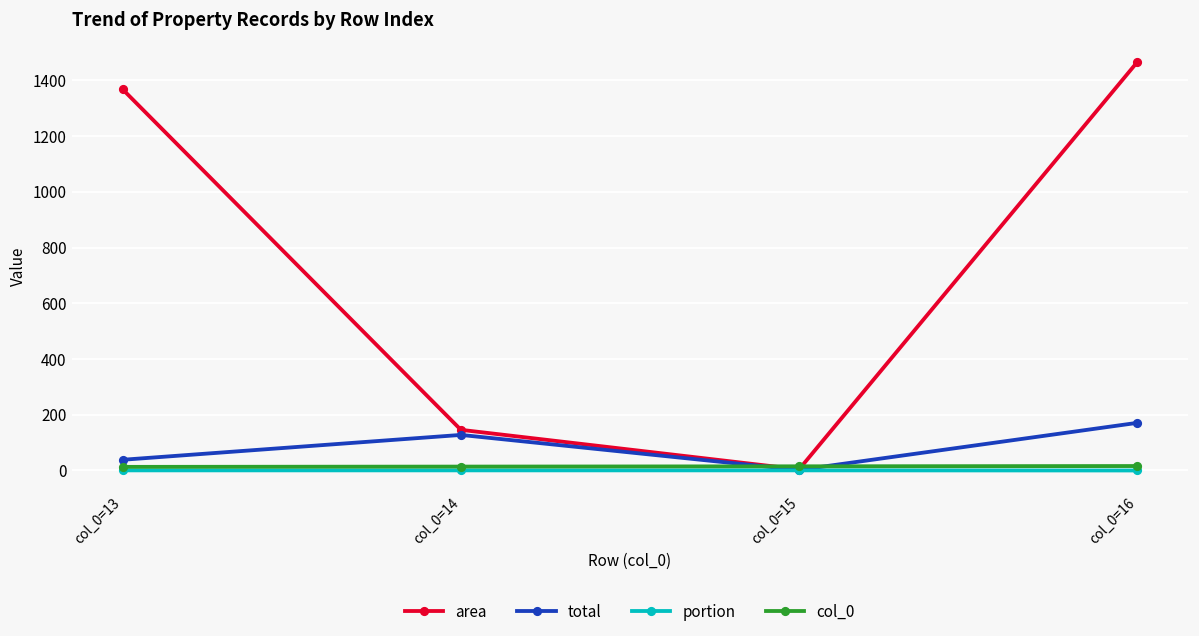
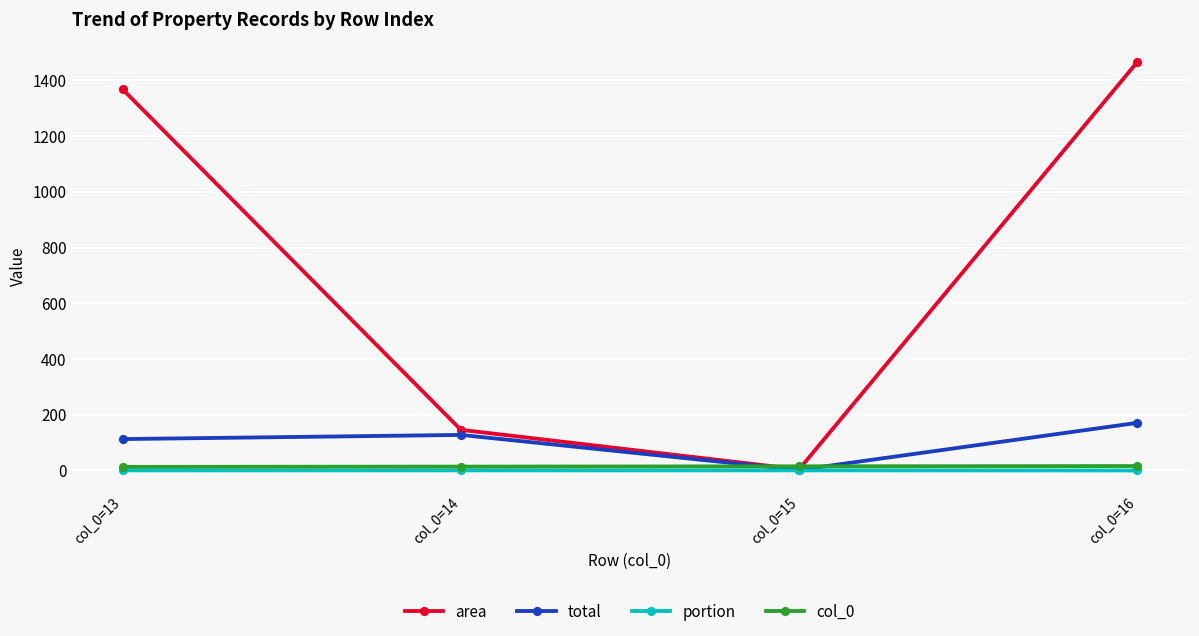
total, col_0=13: 40 -> 110
